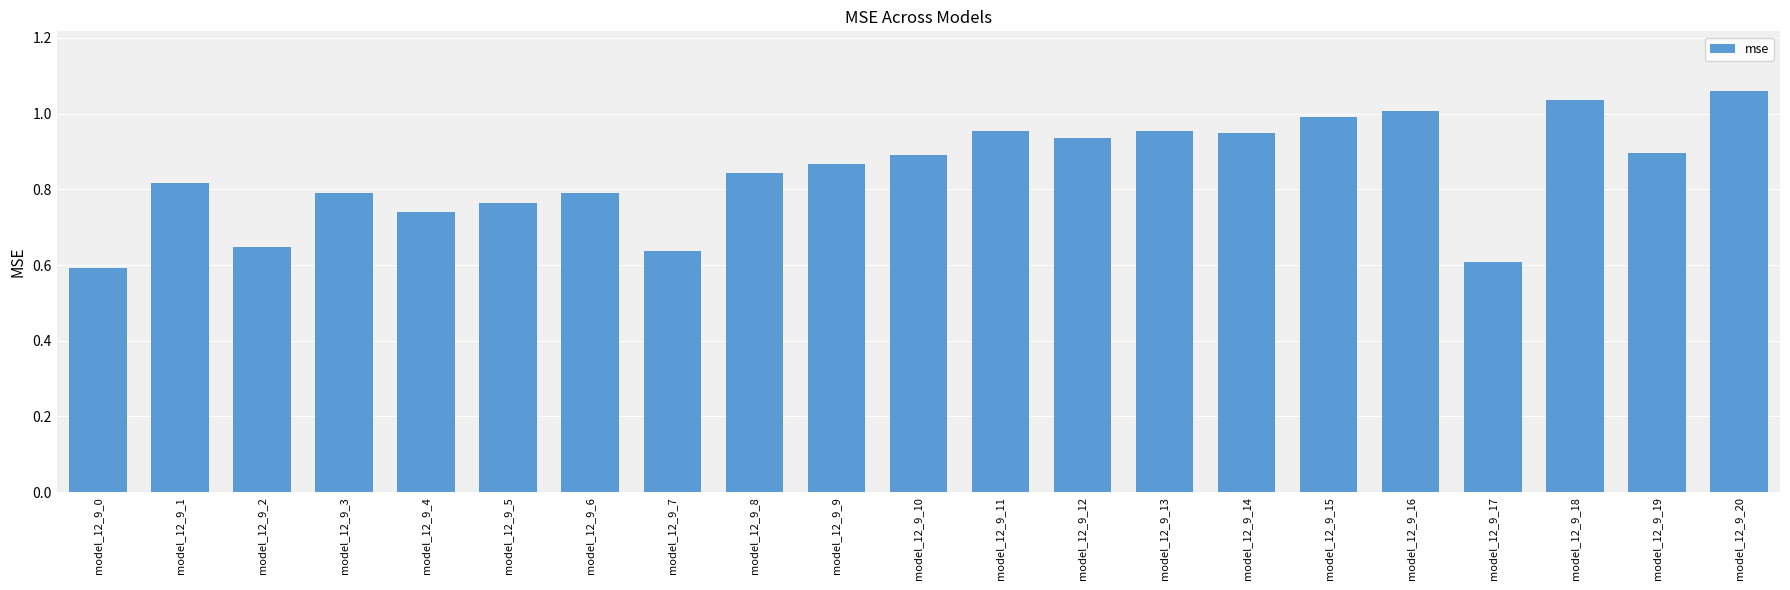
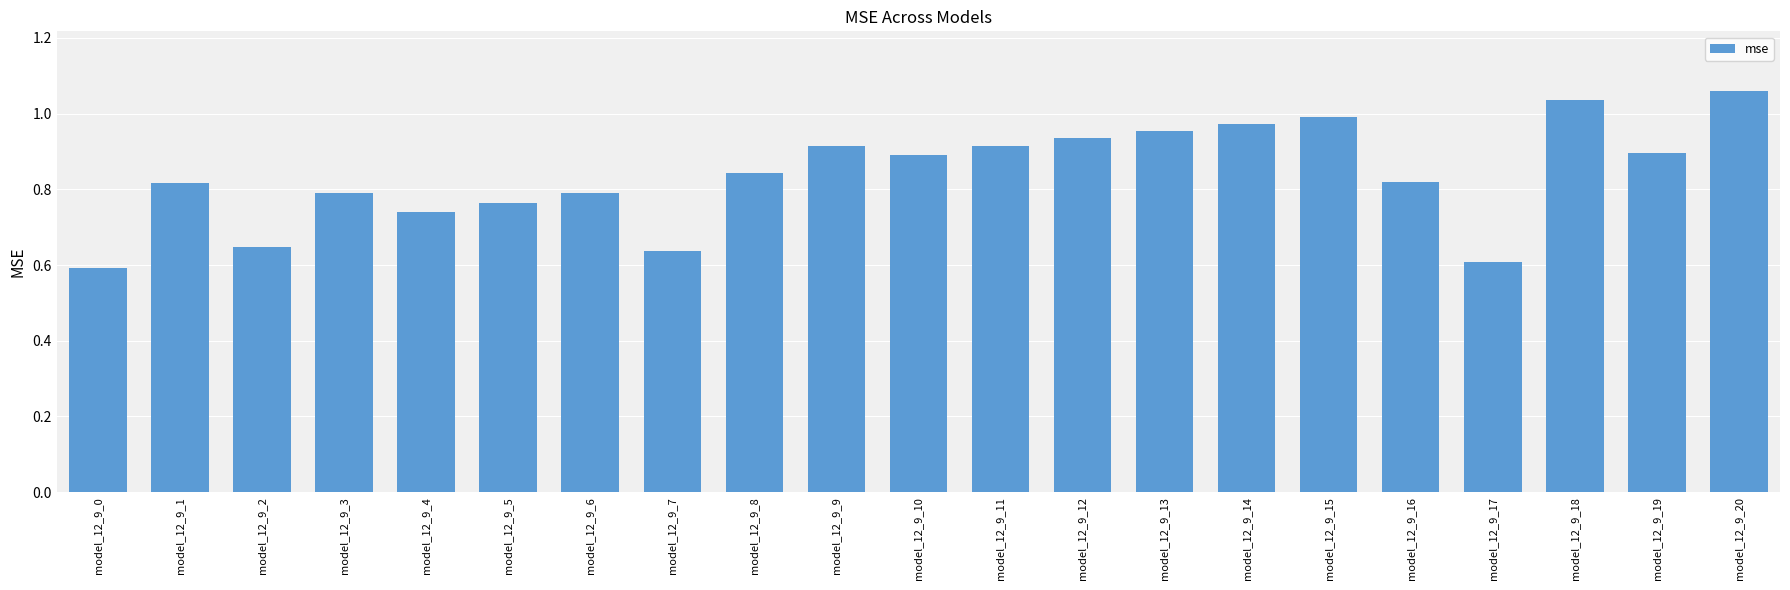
model_12_9_9: 0.87 -> 0.91
model_12_9_11: 0.95 -> 0.91
model_12_9_14: 0.95 -> 0.97
model_12_9_16: 1.01 -> 0.82
